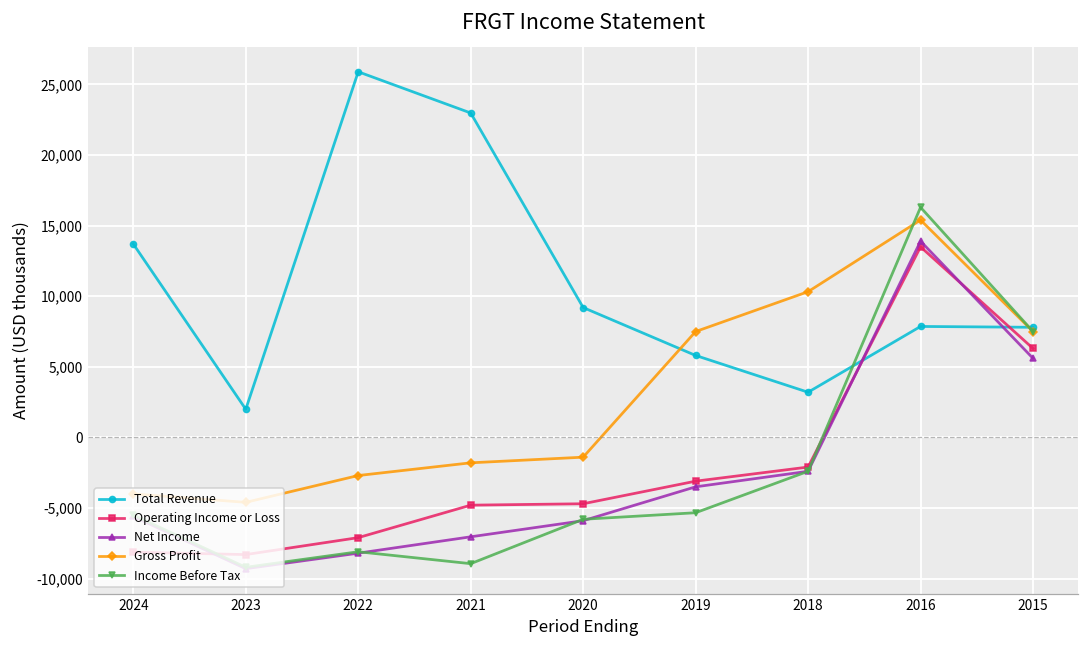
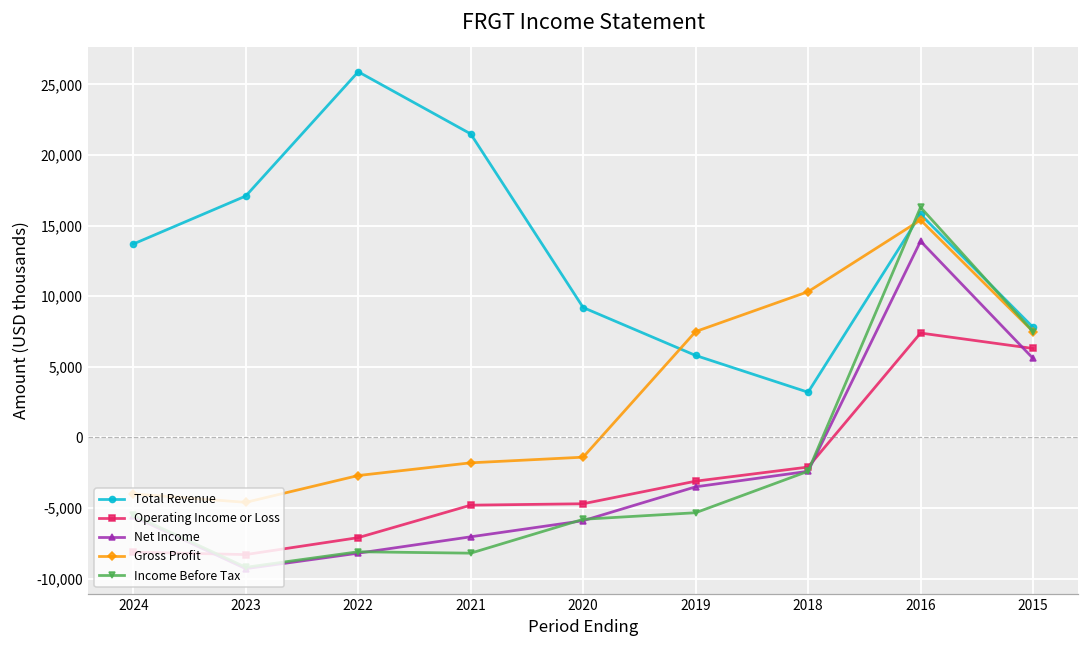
Total Revenue, 2023: 2,000 -> 17,100
Total Revenue, 2021: 23,000 -> 21,500
Income Before Tax, 2021: -8,900 -> -8,200
Total Revenue, 2016: 7,900 -> 15,800
Operating Income or Loss, 2016: 13,500 -> 7,400
